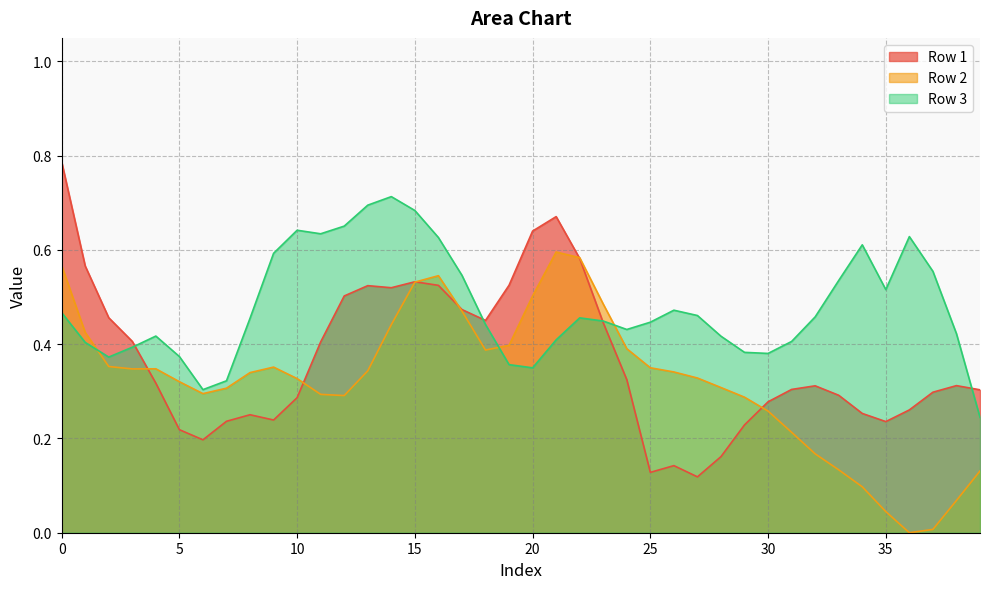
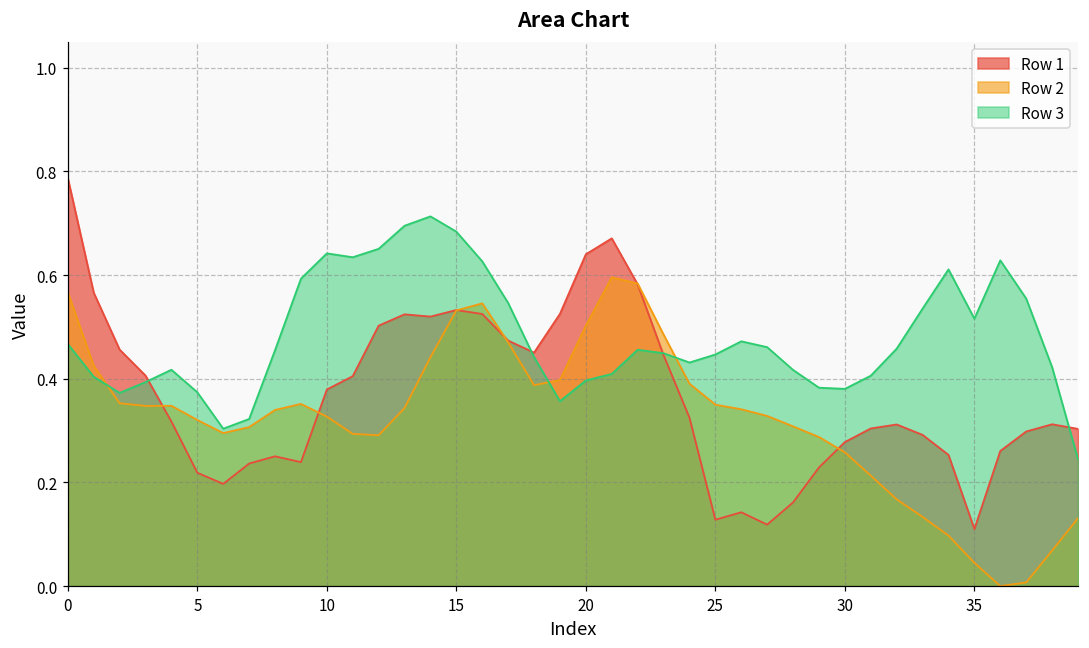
Row 1, 10: 0.29 -> 0.38
Row 3, 20: 0.35 -> 0.40
Row 1, 35: 0.24 -> 0.11
